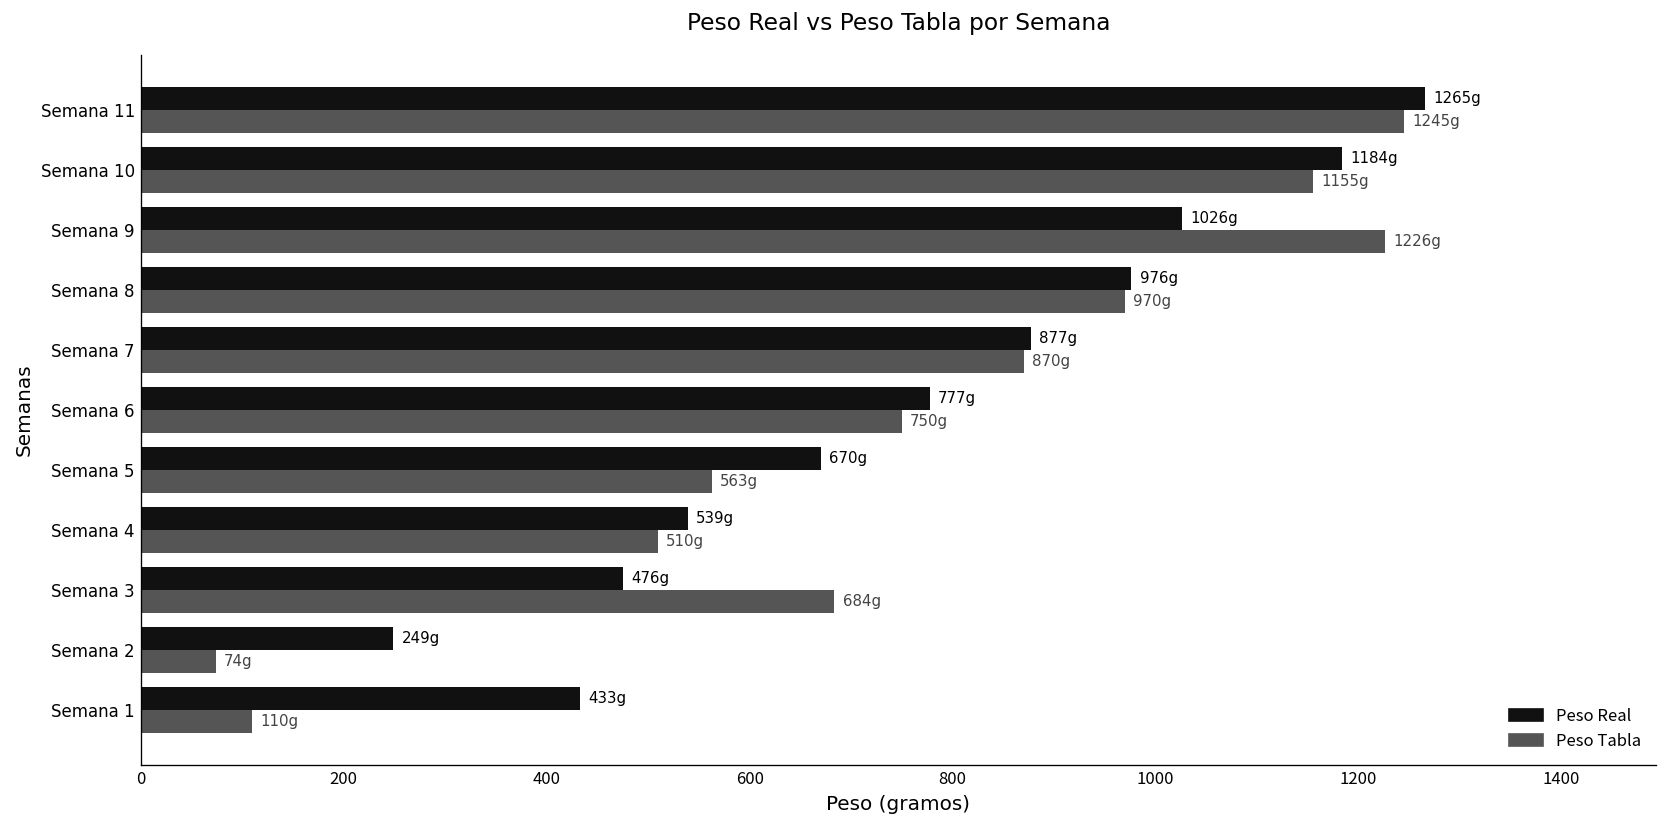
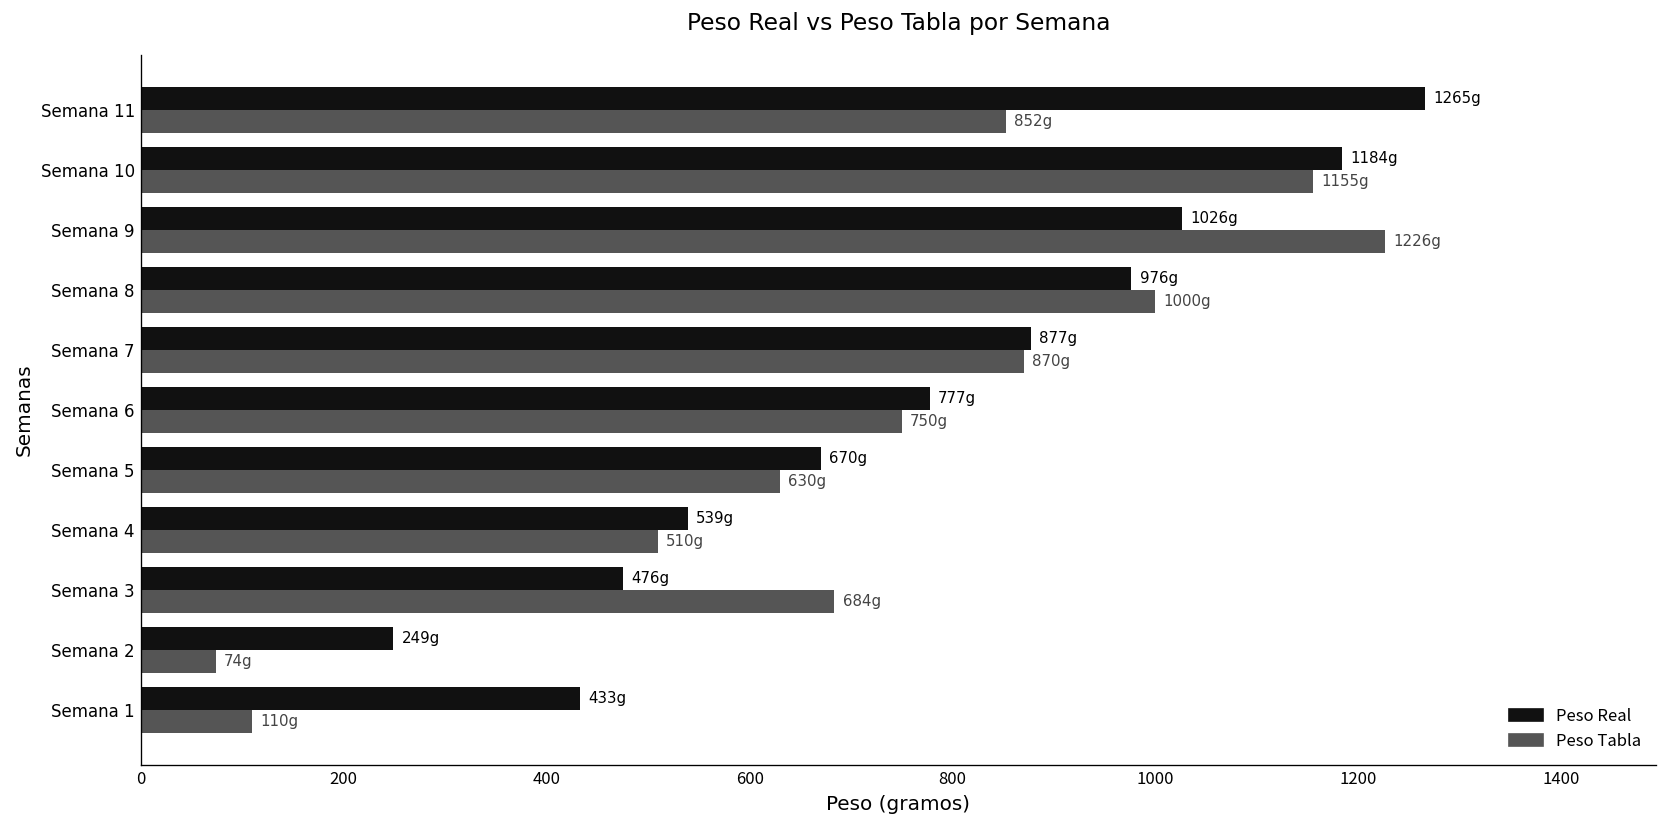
Peso Tabla, Semana 11: 1245g -> 852g
Peso Tabla, Semana 8: 970g -> 1000g
Peso Tabla, Semana 5: 563g -> 630g
